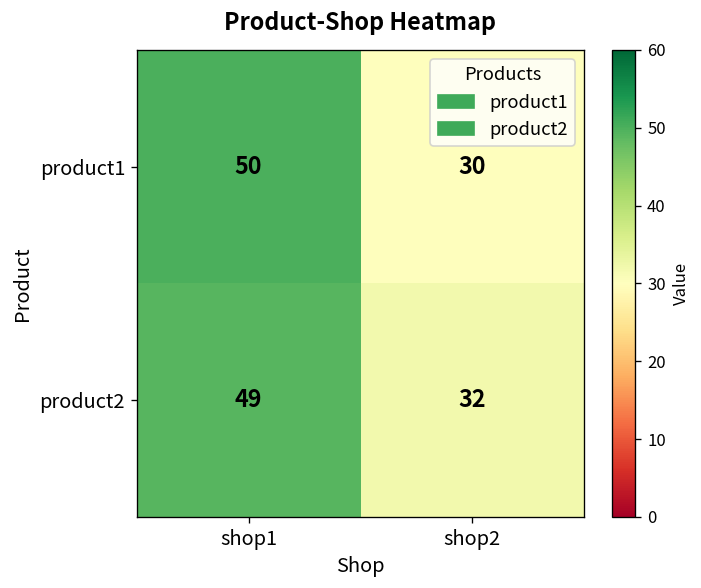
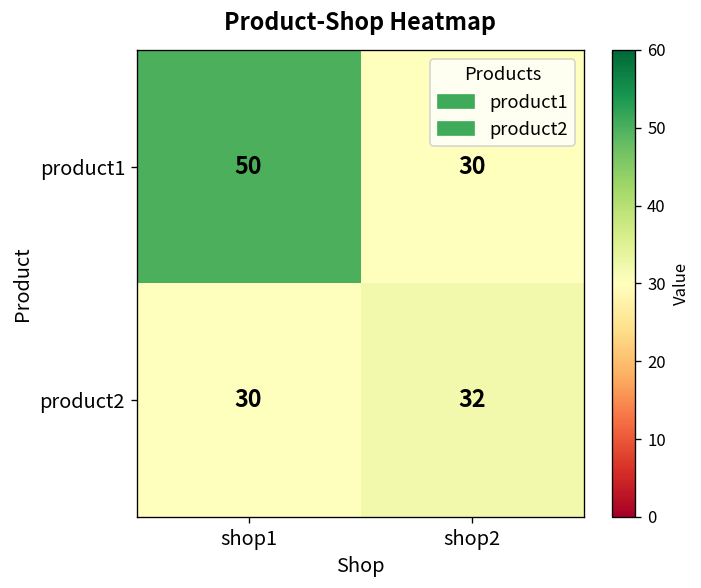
product2, shop1: 49 -> 30
